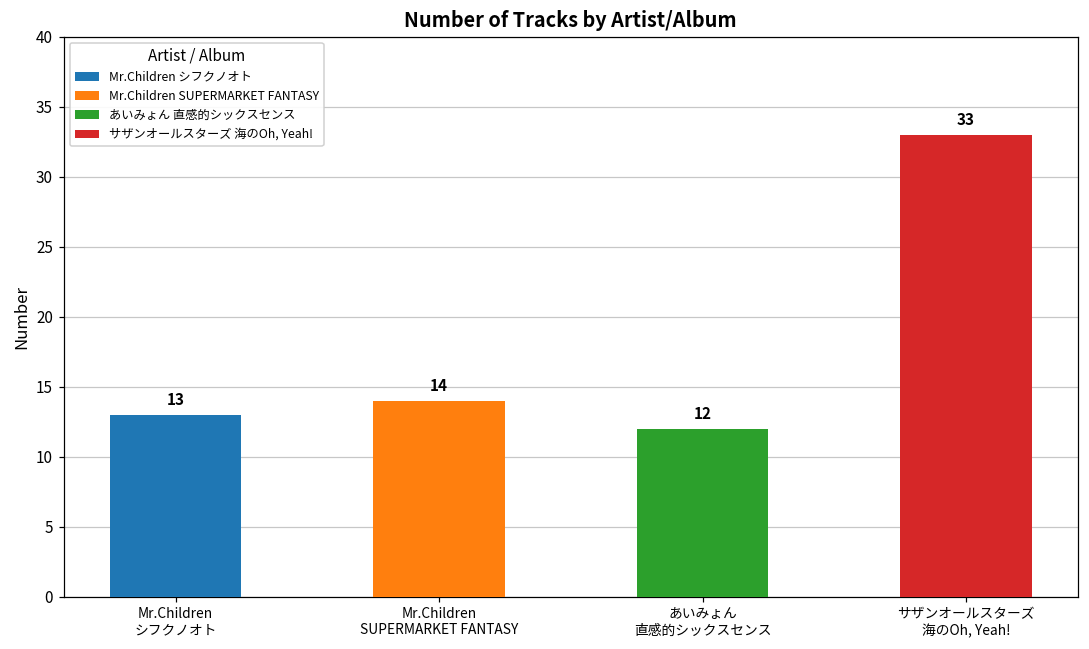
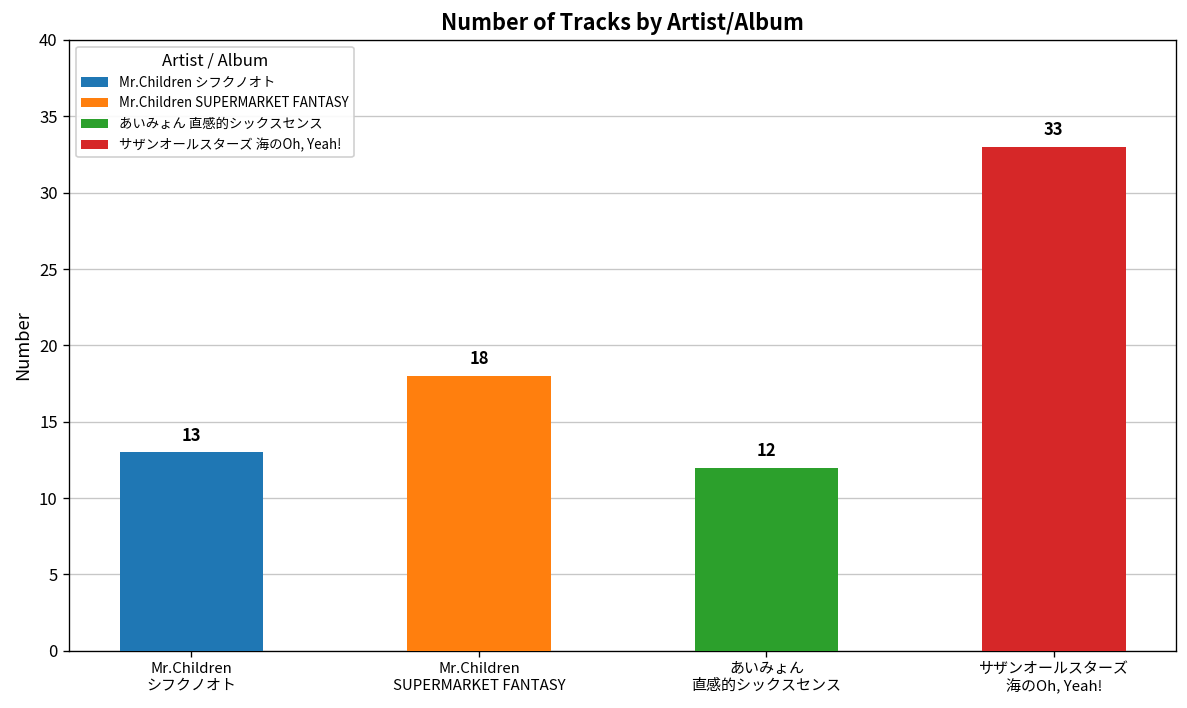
Mr.Children SUPERMARKET FANTASY: 14 -> 18
